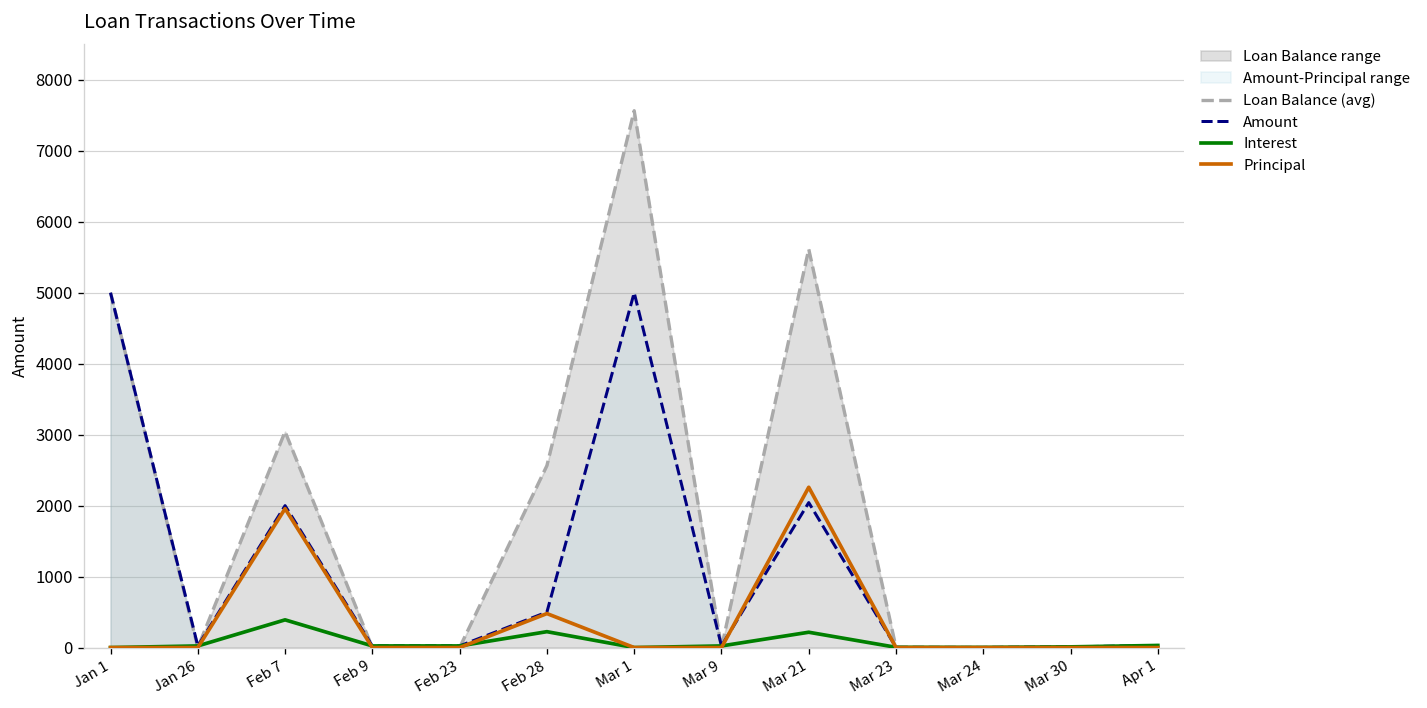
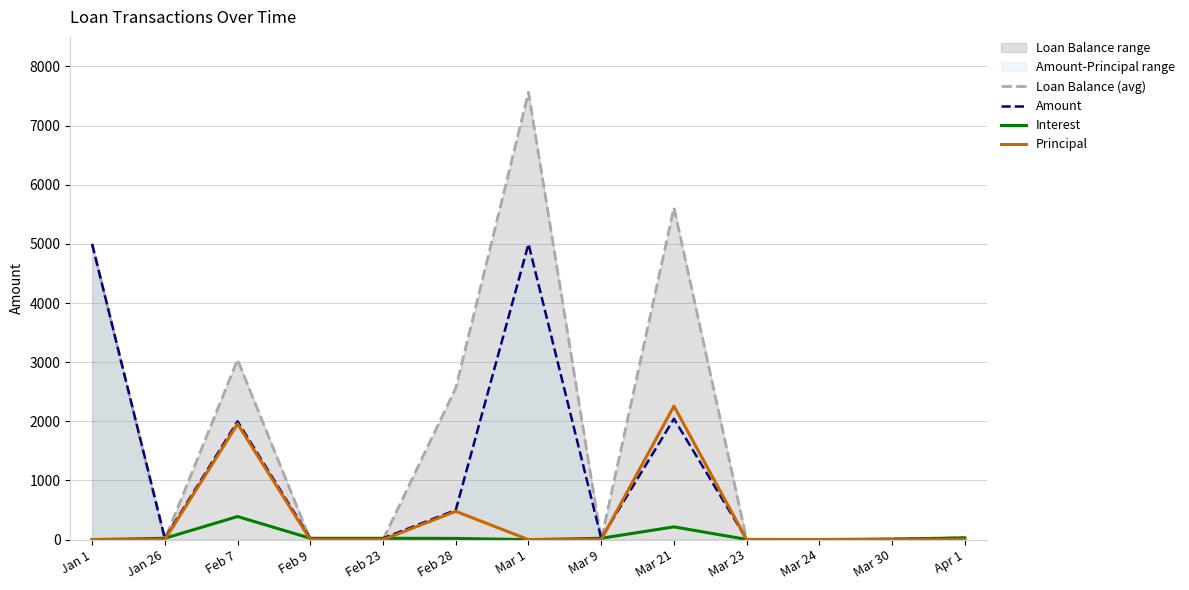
Interest, Feb 28: 200 -> 0
